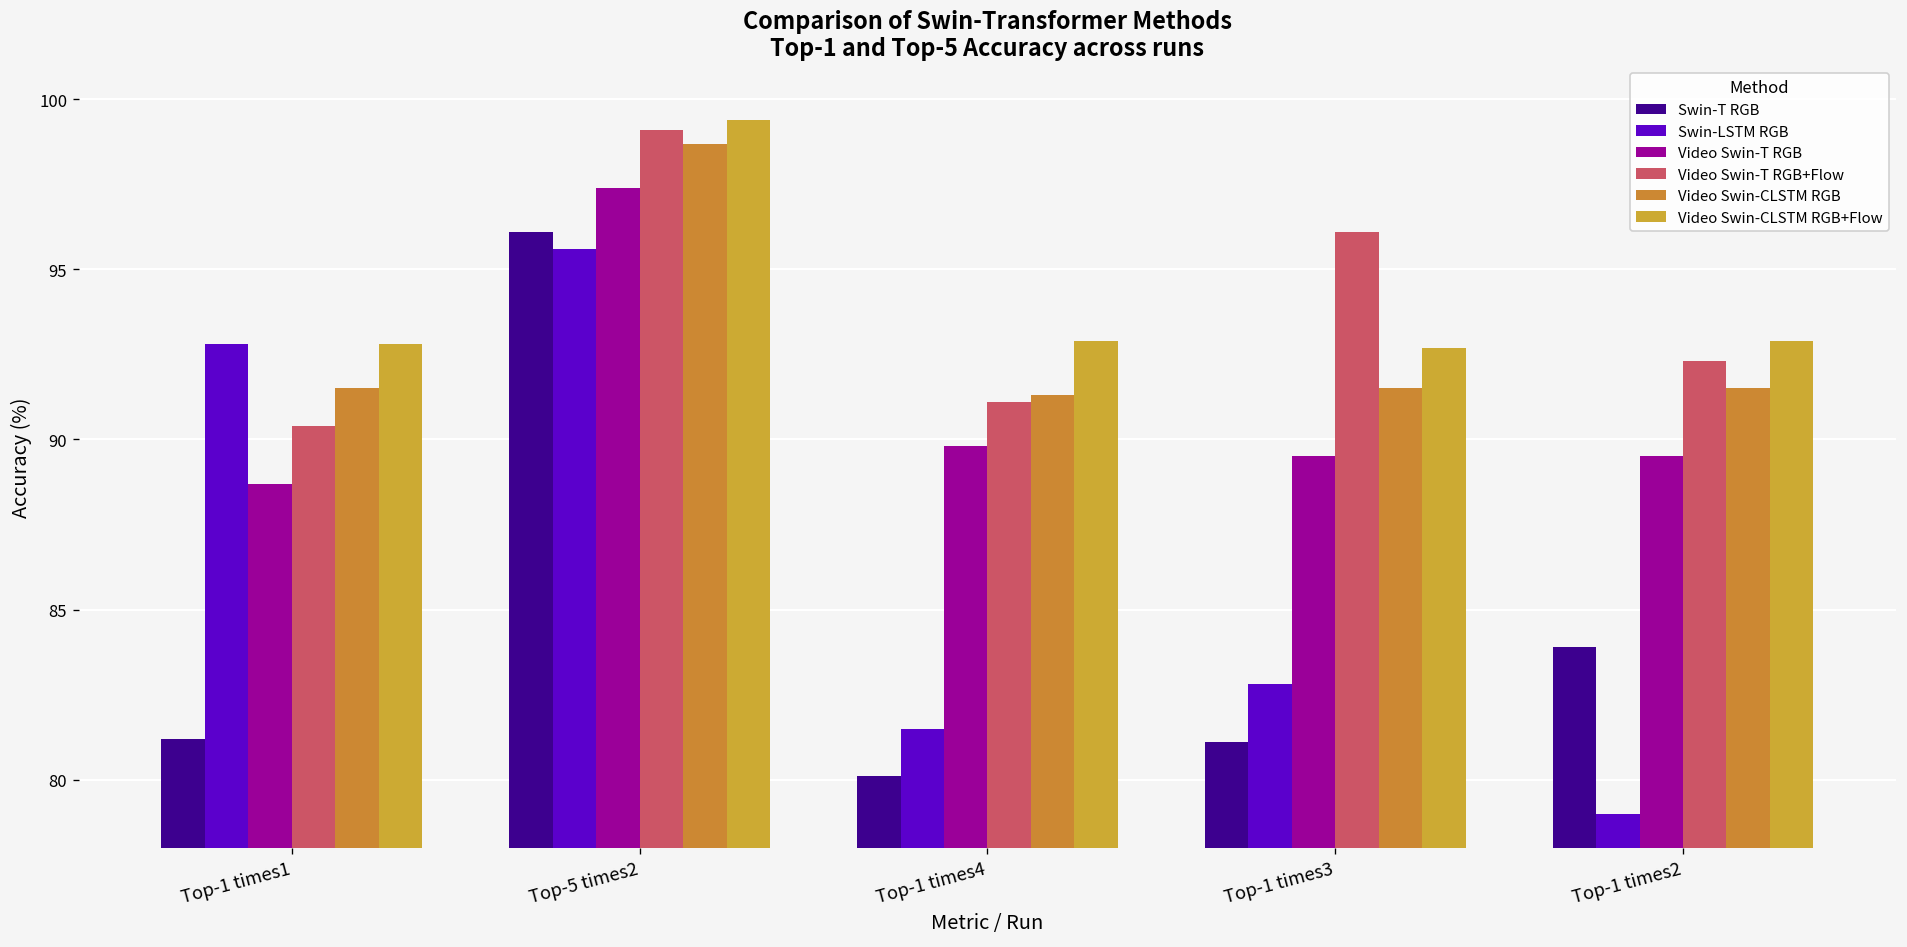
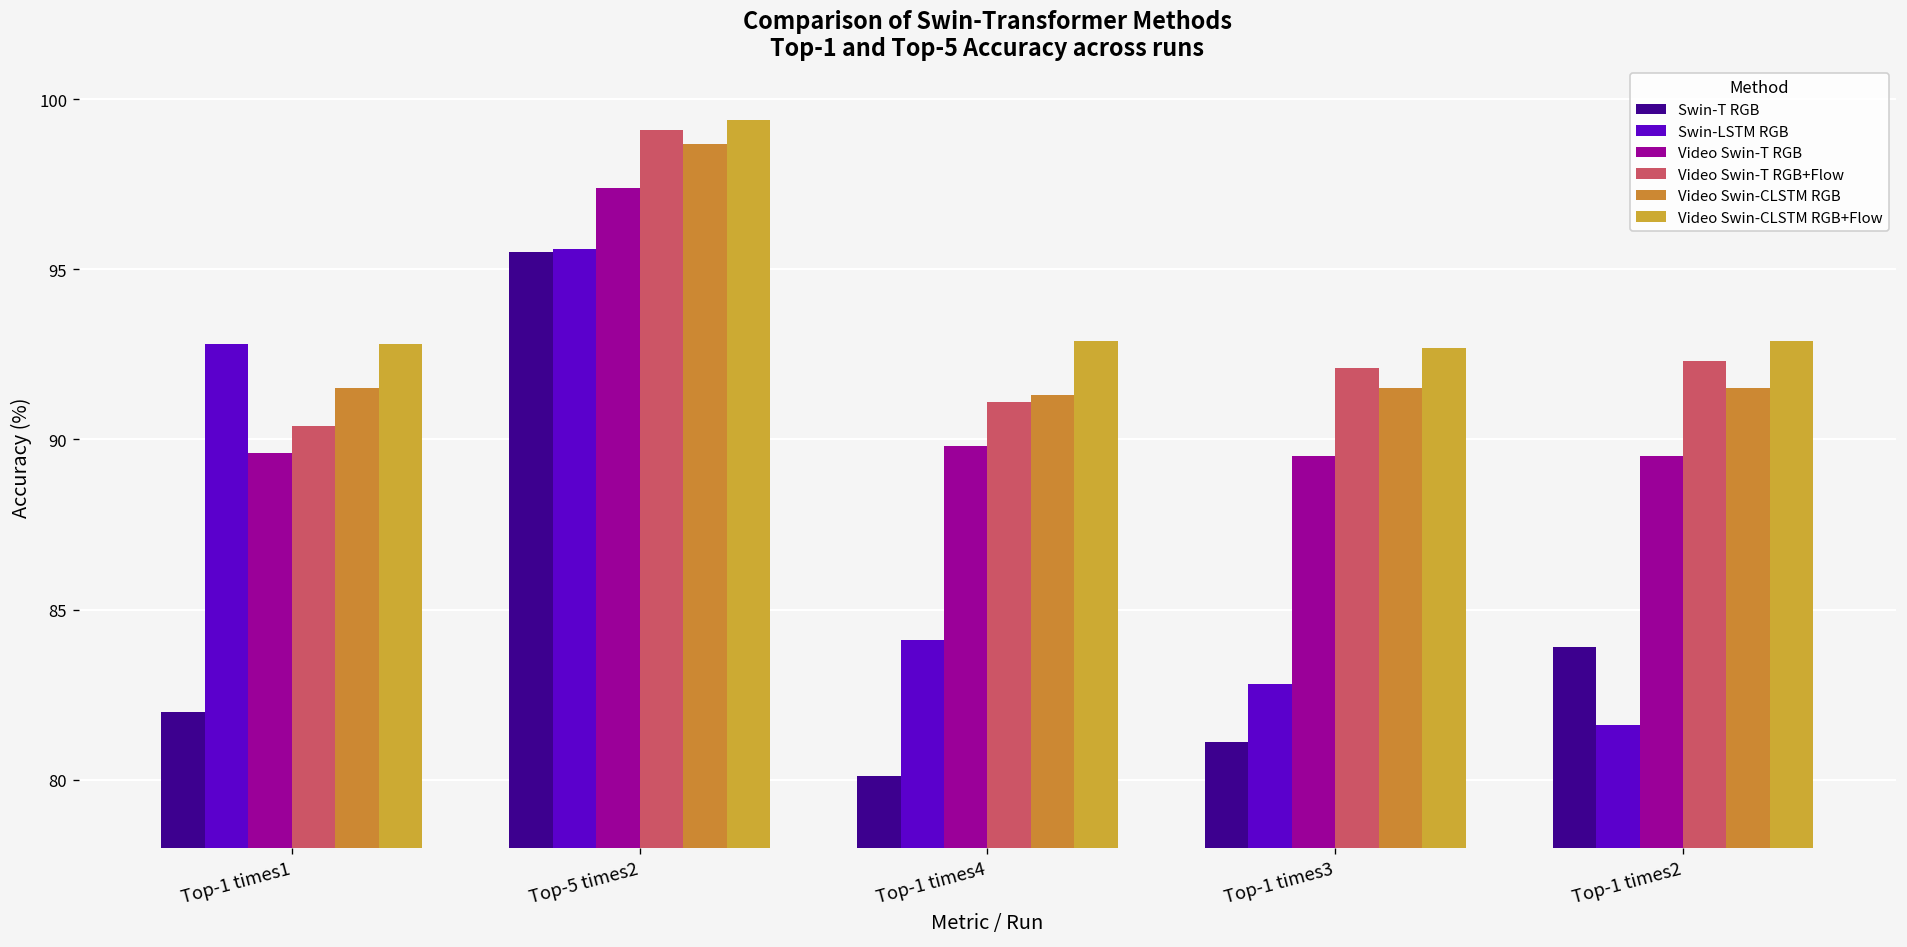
Swin-T RGB, Top-1 times1: 81.2 -> 82.0
Video Swin-T RGB, Top-1 times1: 88.7 -> 89.6
Swin-T RGB, Top-5 times2: 96.1 -> 95.5
Swin-LSTM RGB, Top-1 times4: 81.5 -> 84.1
Video Swin-T RGB+Flow, Top-1 times3: 96.1 -> 92.1
Swin-LSTM RGB, Top-1 times2: 79.0 -> 81.6
